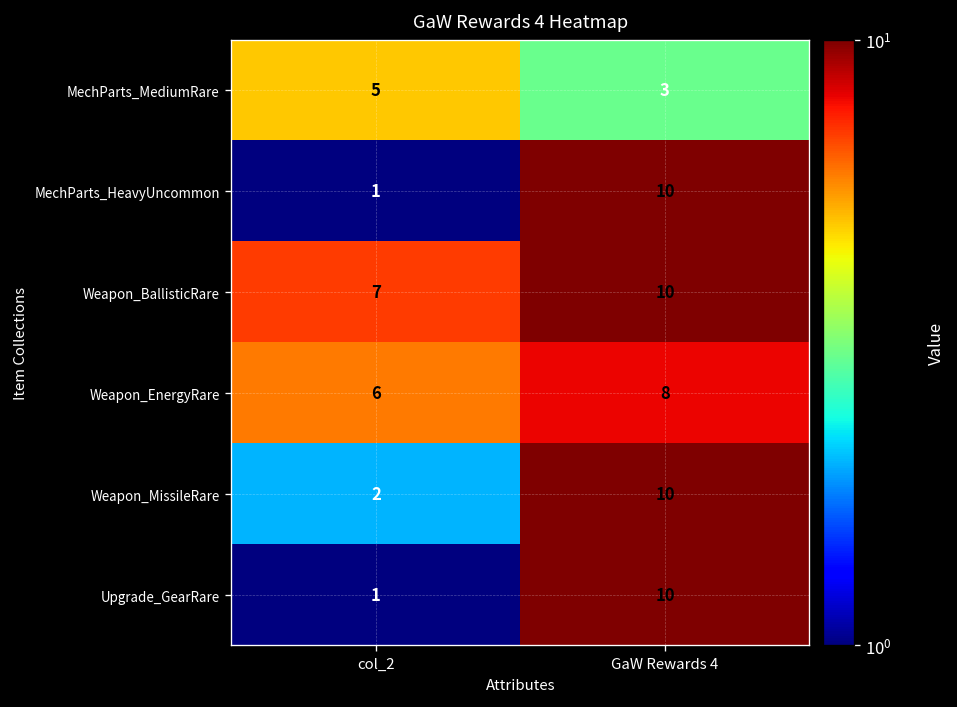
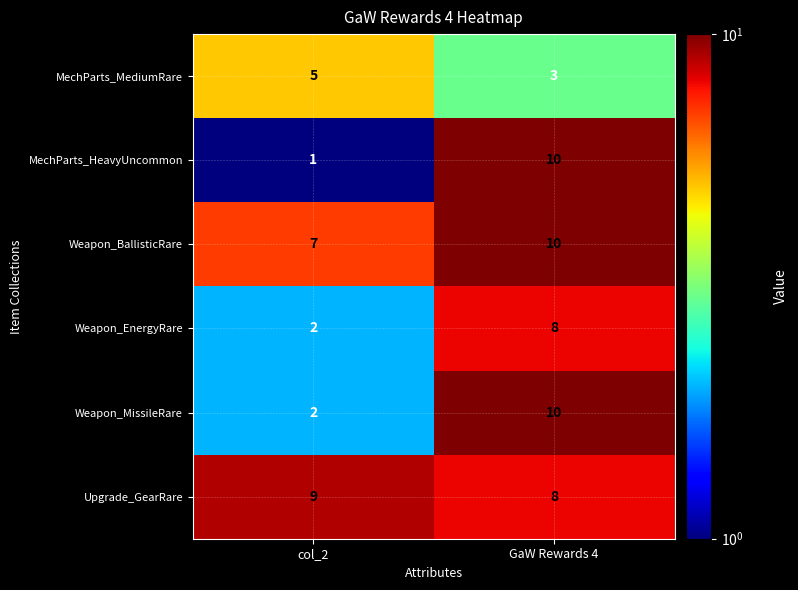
Weapon_EnergyRare, col_2: 6 -> 2
Upgrade_GearRare, col_2: 1 -> 9
Upgrade_GearRare, GaW Rewards 4: 10 -> 8
